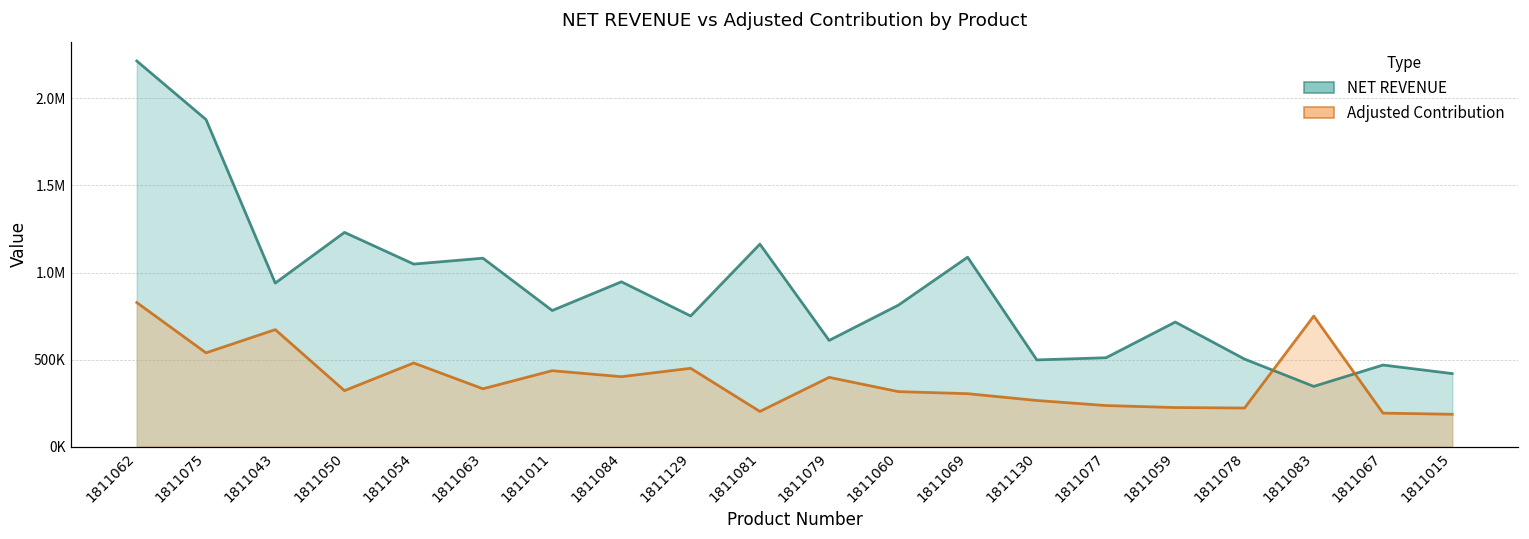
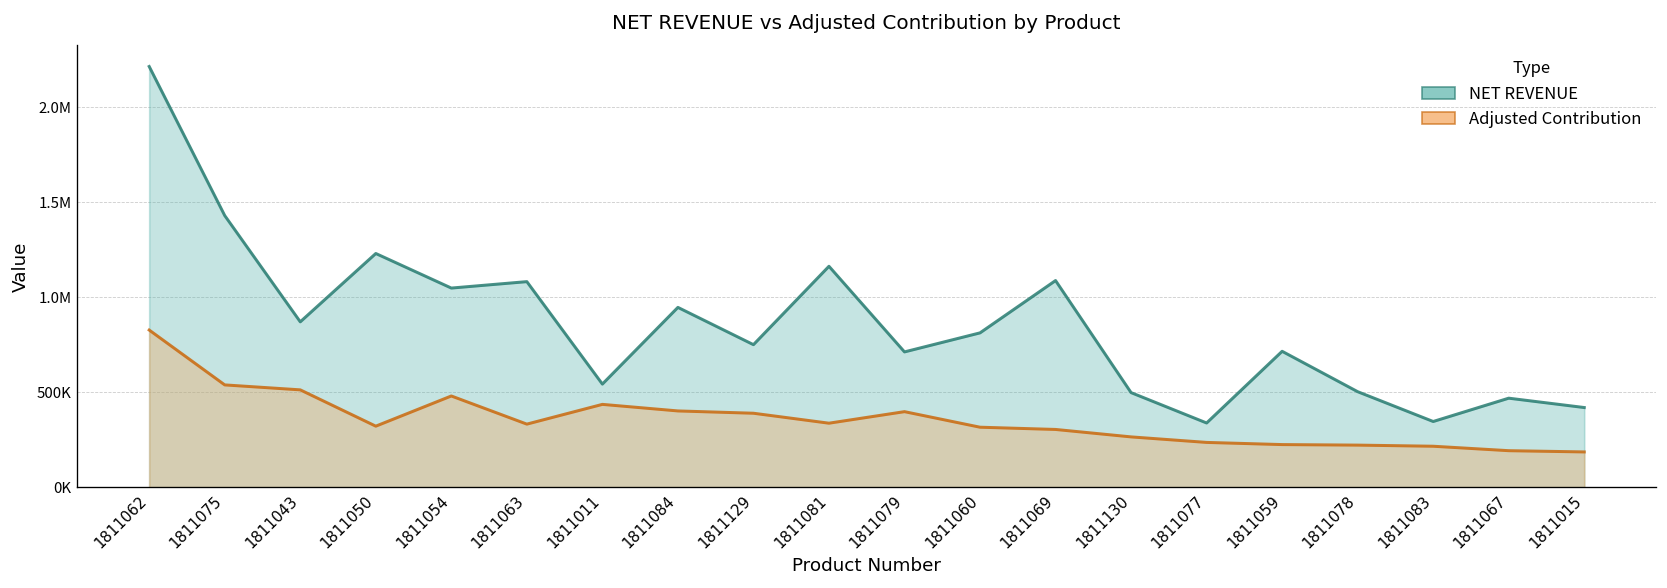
NET REVENUE, 1811075: 1880000 -> 1430000
NET REVENUE, 1811043: 940000 -> 870000
Adjusted Contribution, 1811043: 670000 -> 510000
NET REVENUE, 1811011: 780000 -> 540000
Adjusted Contribution, 1811129: 450000 -> 390000
Adjusted Contribution, 1811081: 200000 -> 340000
NET REVENUE, 1811079: 610000 -> 710000
NET REVENUE, 1811077: 510000 -> 340000
Adjusted Contribution, 1811083: 750000 -> 220000
